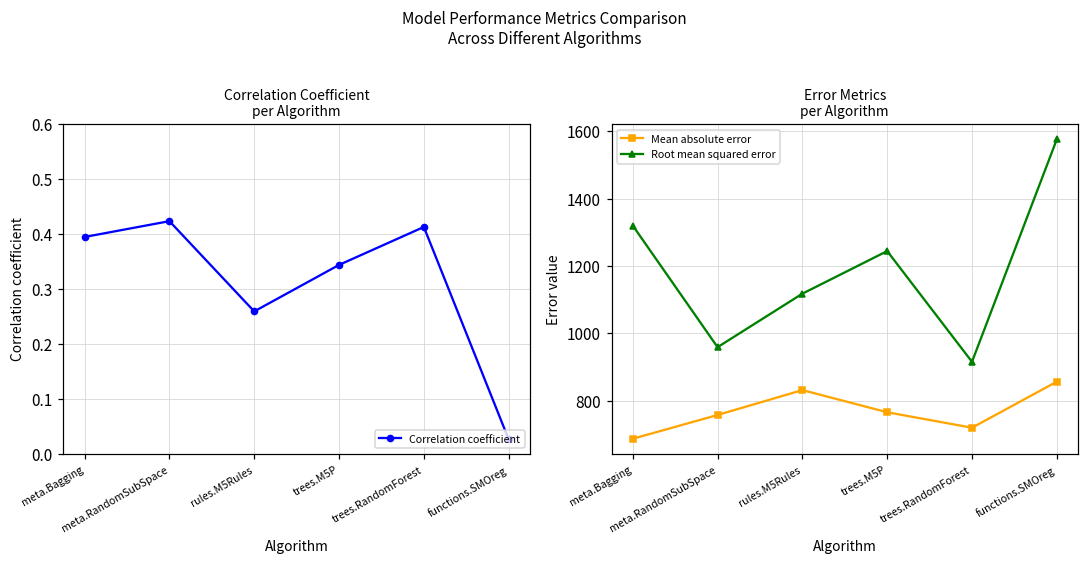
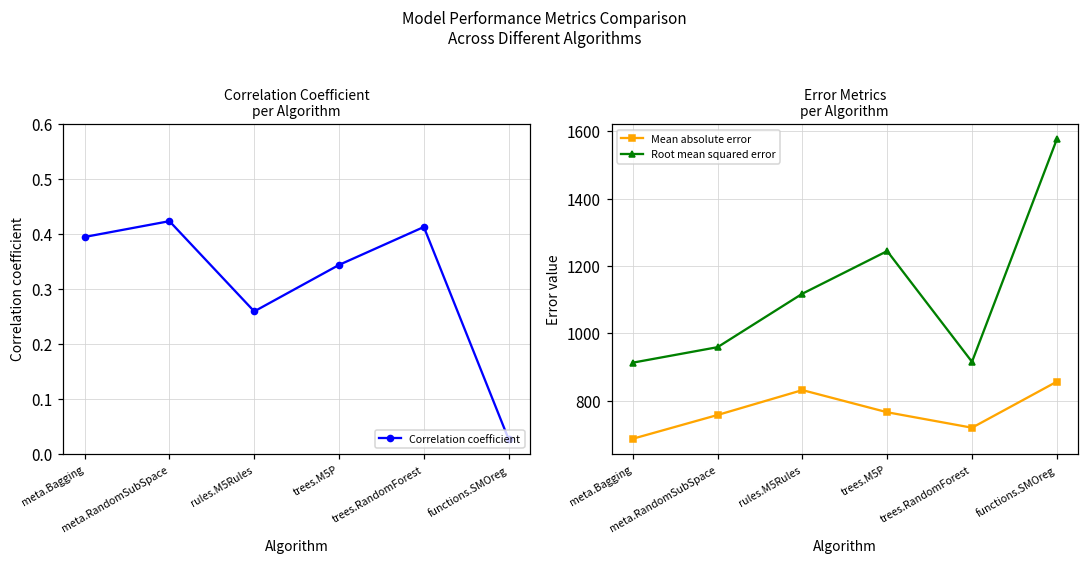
Error Metrics per Algorithm, Root mean squared error, meta.Bagging: 1320 -> 910
